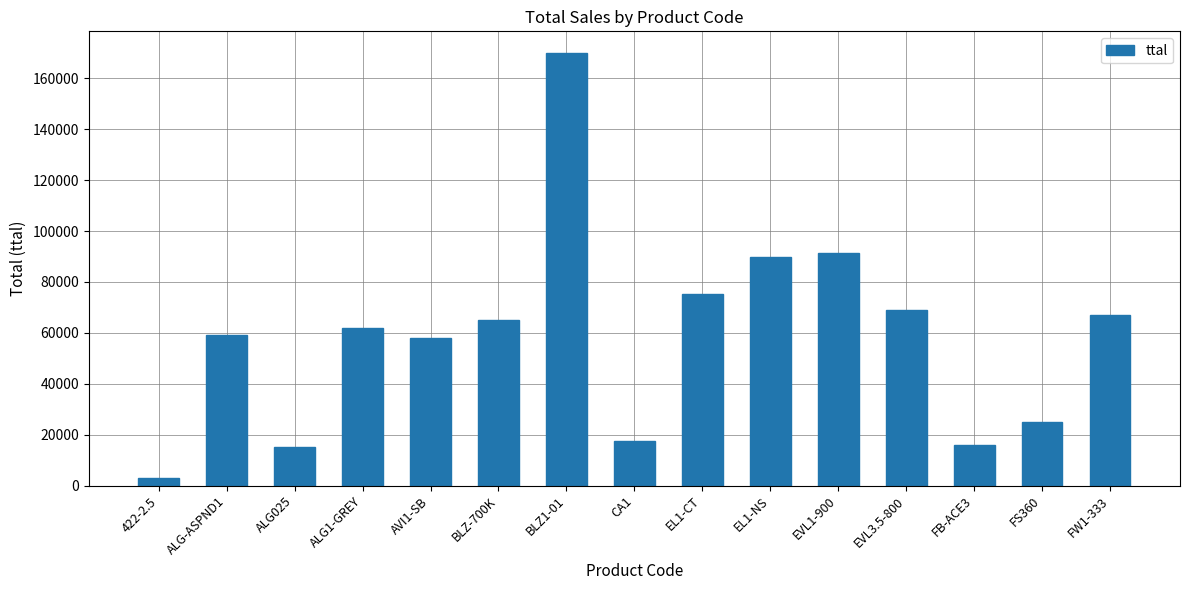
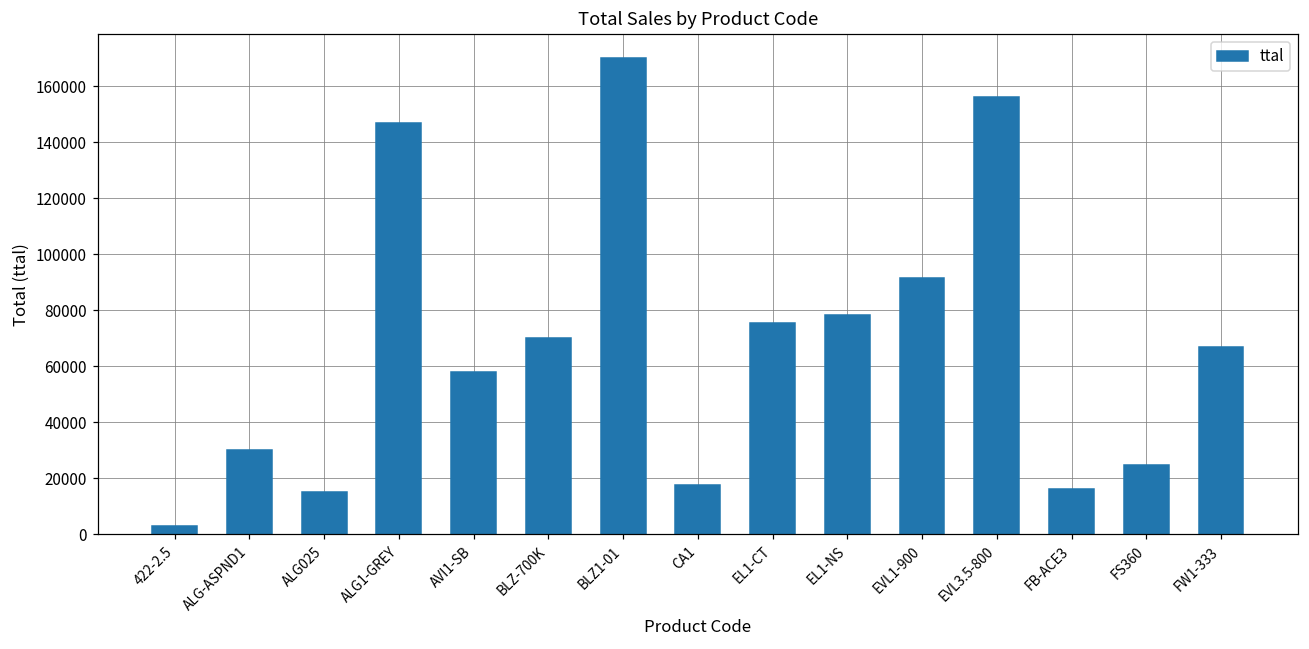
ALG-ASPND1: 59000 -> 30000
ALG1-GREY: 62000 -> 147000
BLZ-700K: 65000 -> 70000
EL1-NS: 90000 -> 78000
EVL3.5-800: 69000 -> 156000
